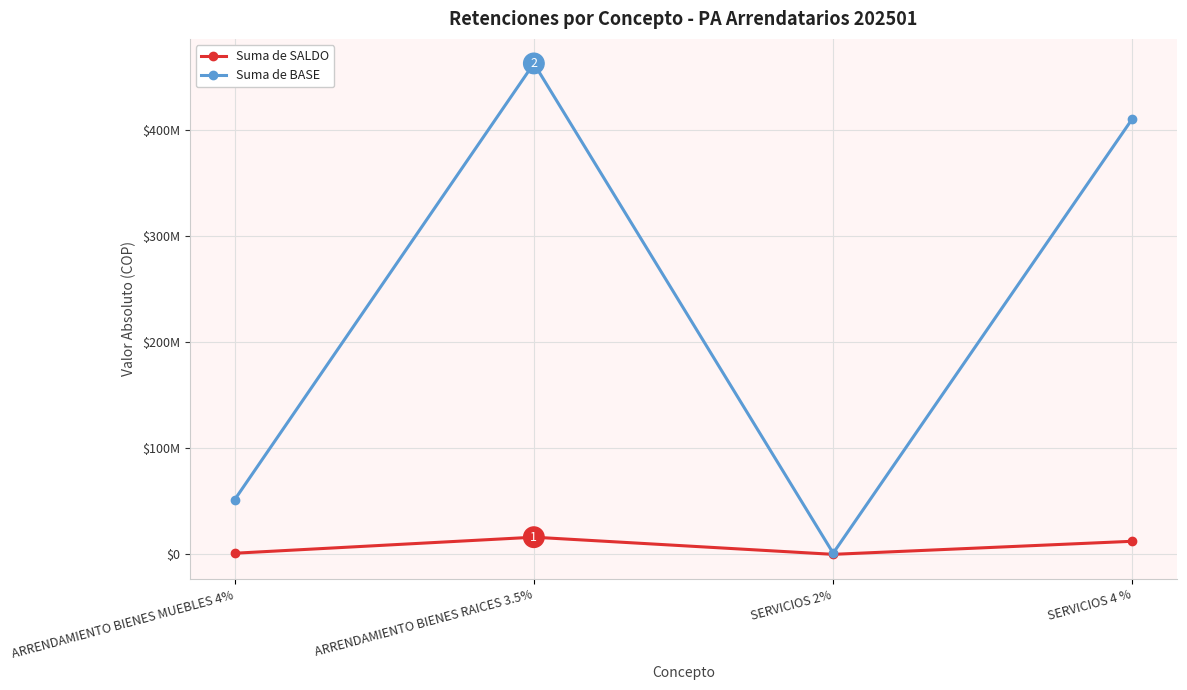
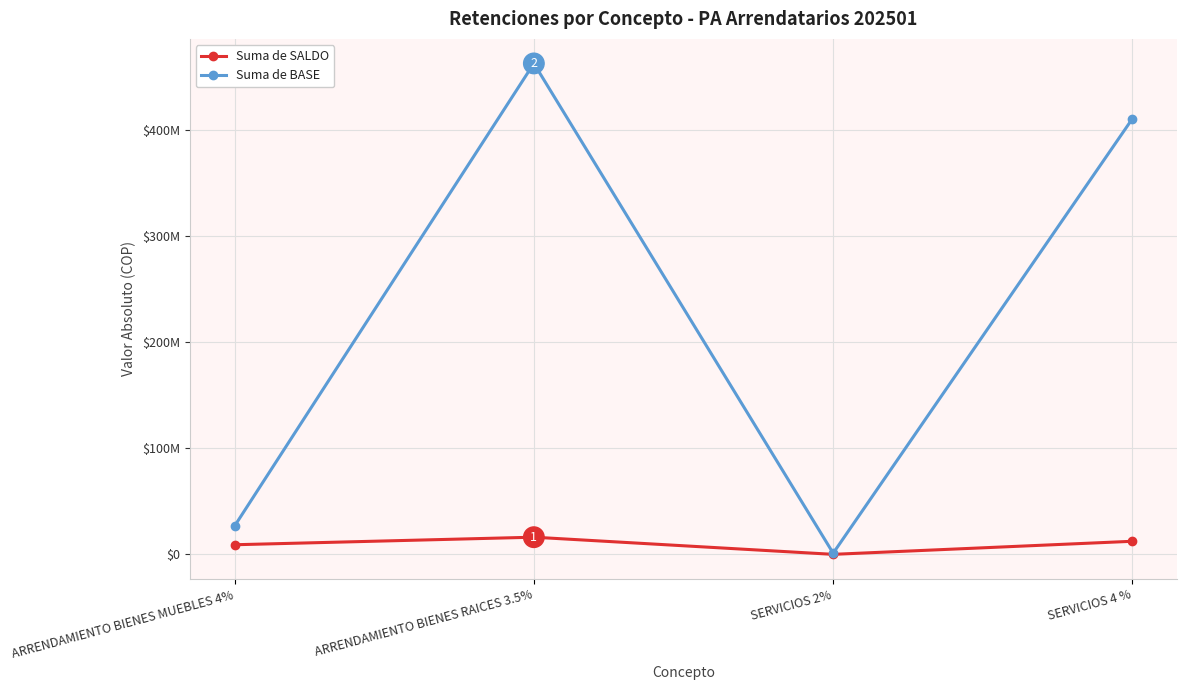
Suma de SALDO, ARRENDAMIENTO BIENES MUEBLES 4%: $1000000 -> $9000000
Suma de BASE, ARRENDAMIENTO BIENES MUEBLES 4%: $51000000 -> $27000000
